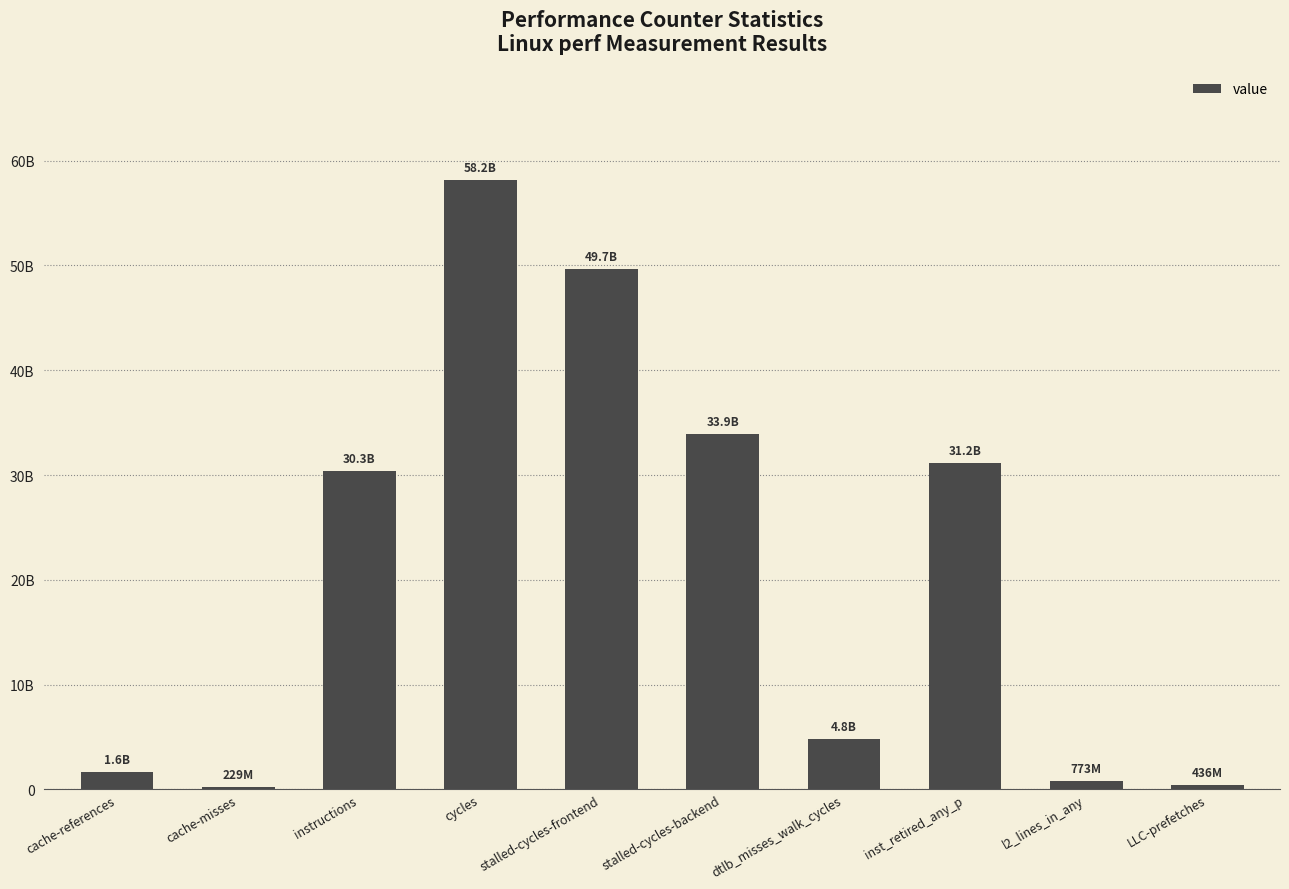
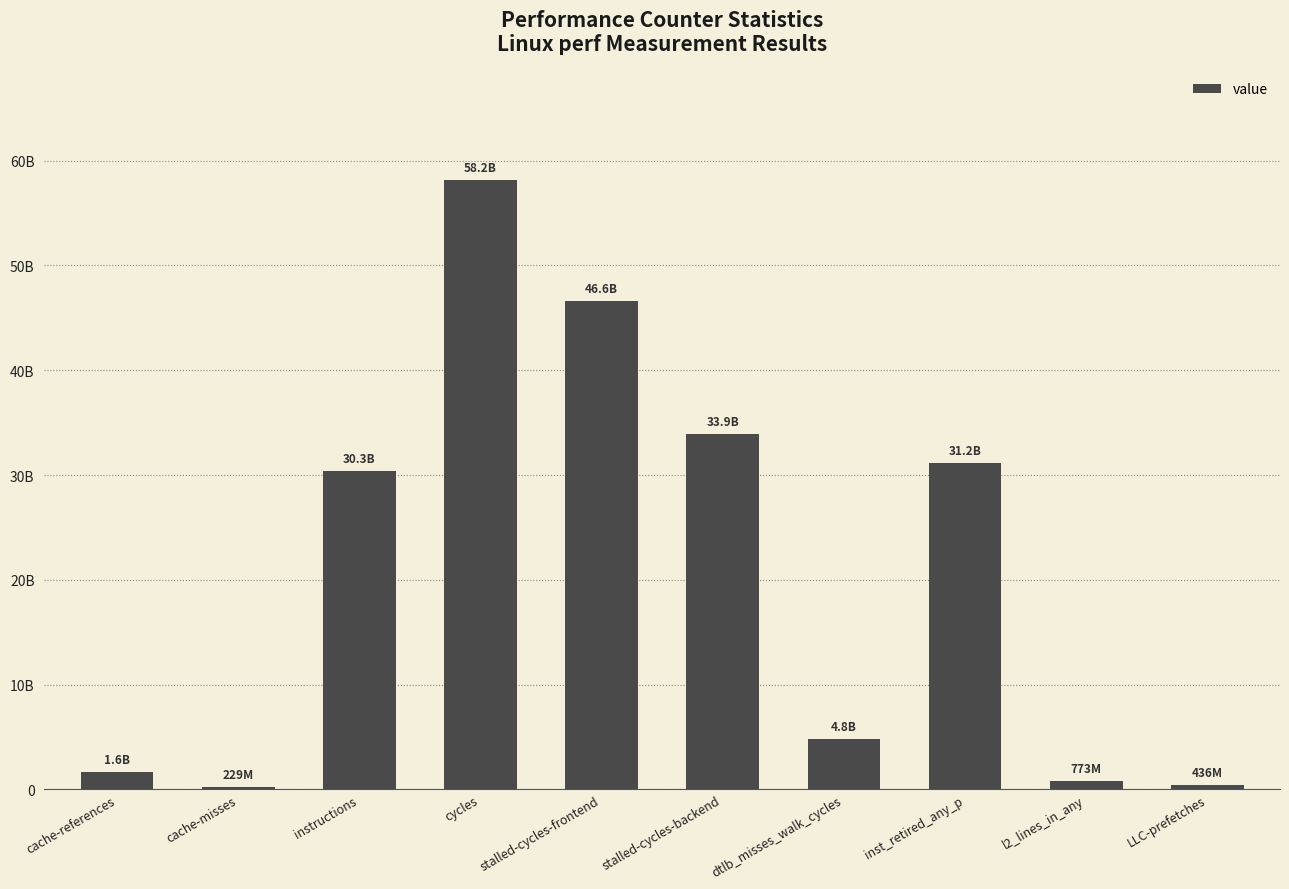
stalled-cycles-frontend: 49.7B -> 46.6B
